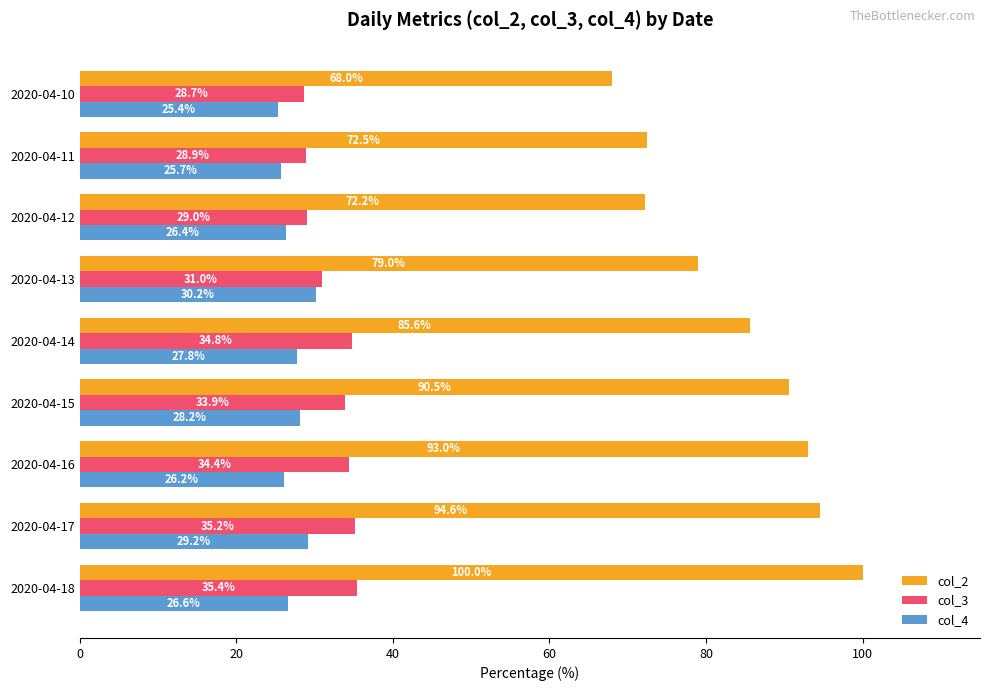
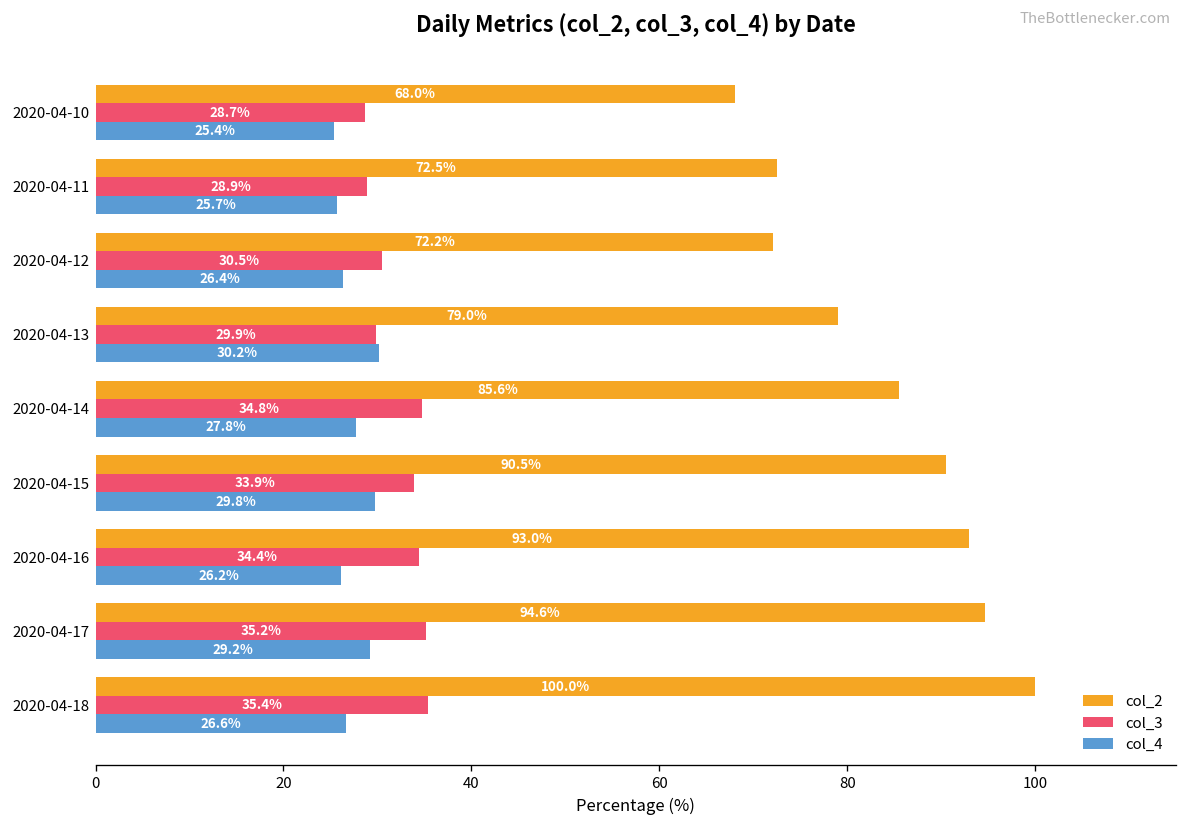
col_3, 2020-04-12: 29.0% -> 30.5%
col_3, 2020-04-13: 31.0% -> 29.9%
col_4, 2020-04-15: 28.2% -> 29.8%
